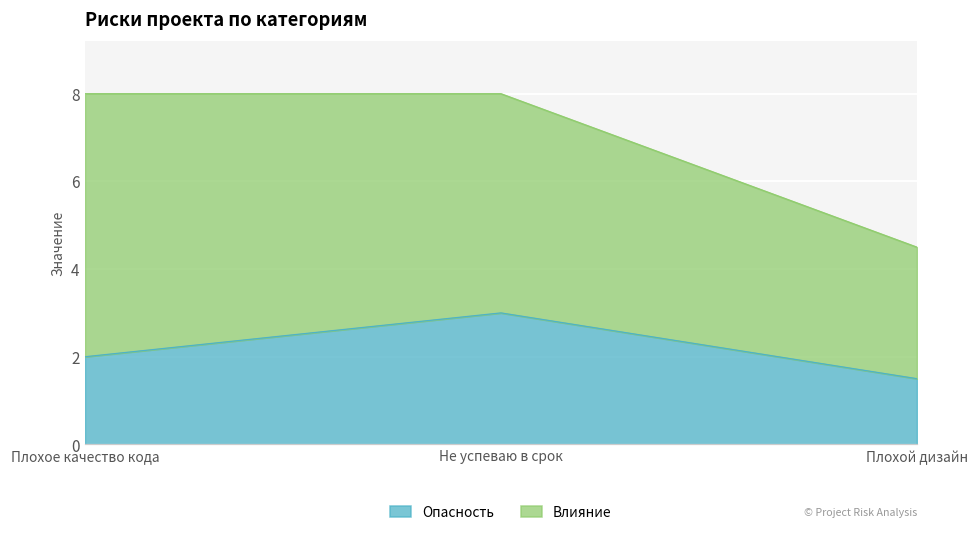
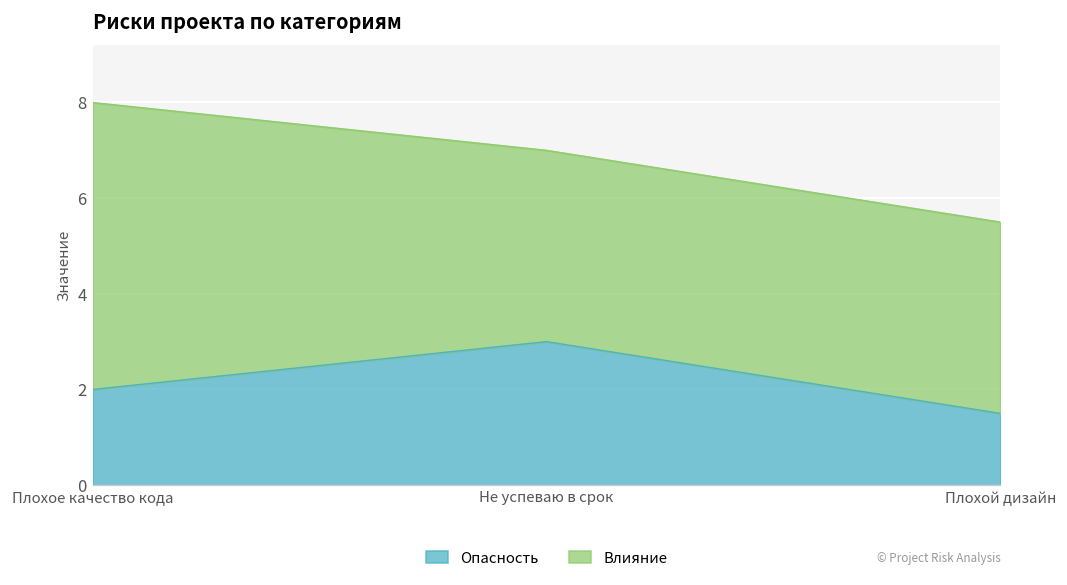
Влияние, Не успеваю в срок: 5 -> 4
Влияние, Плохой дизайн: 3 -> 4
